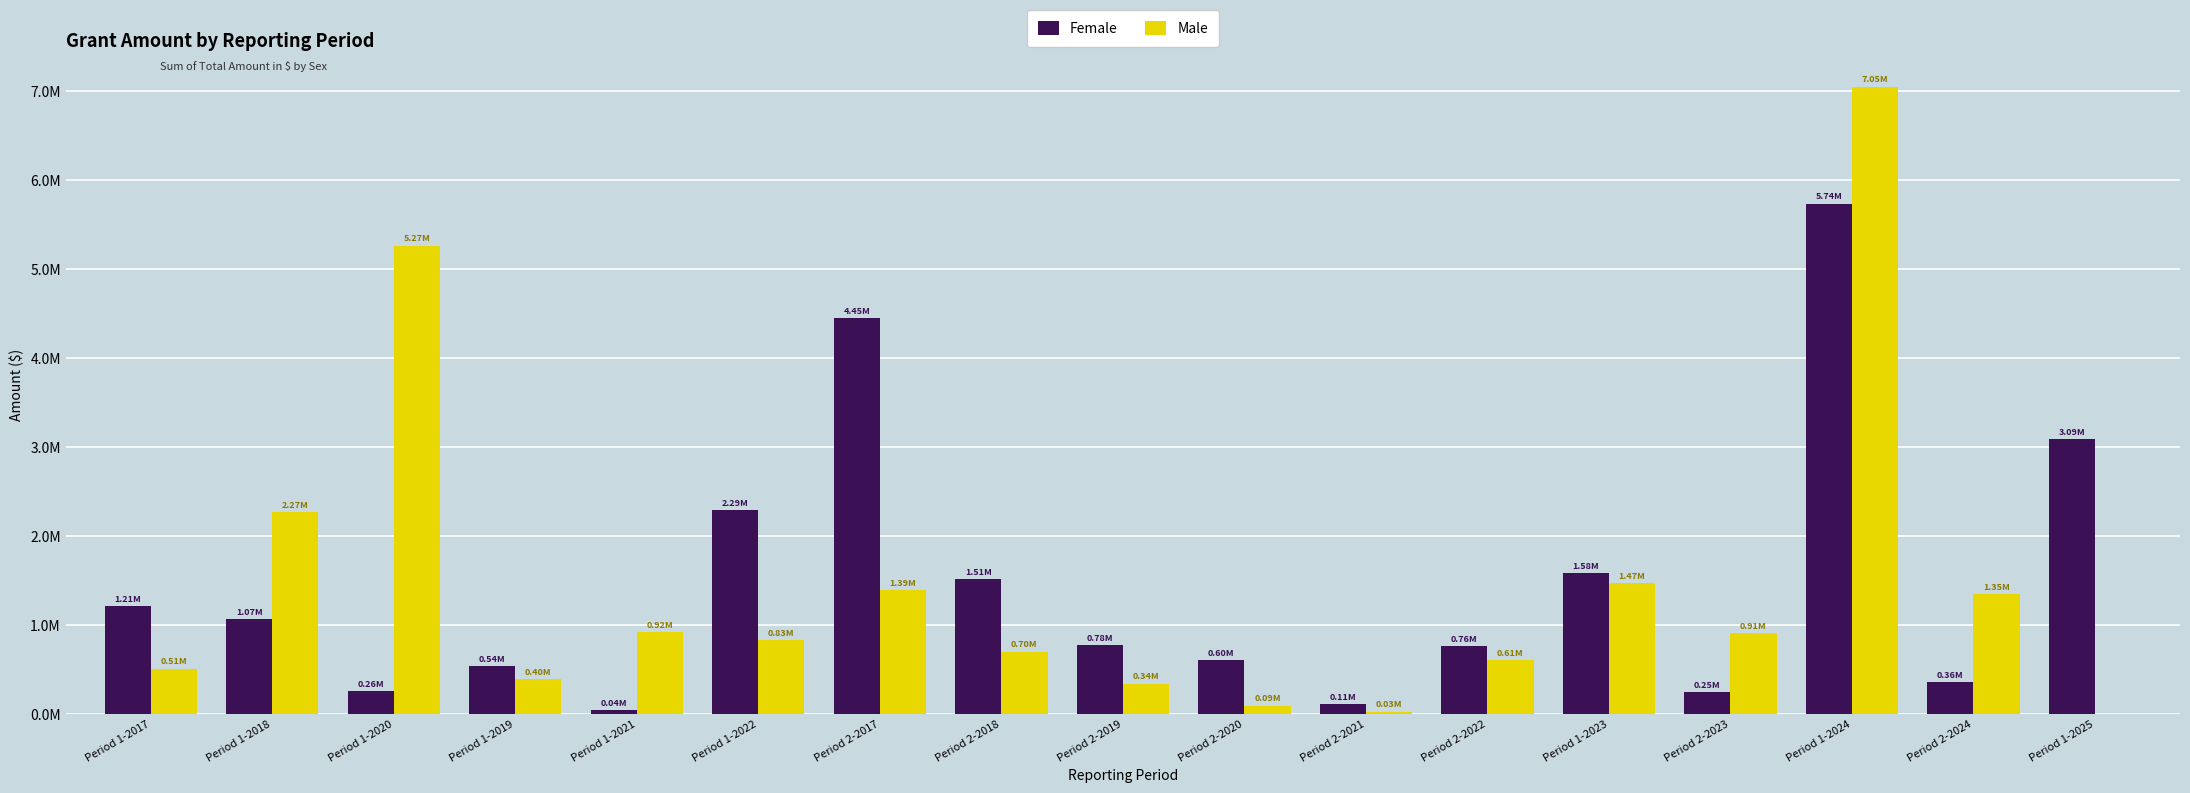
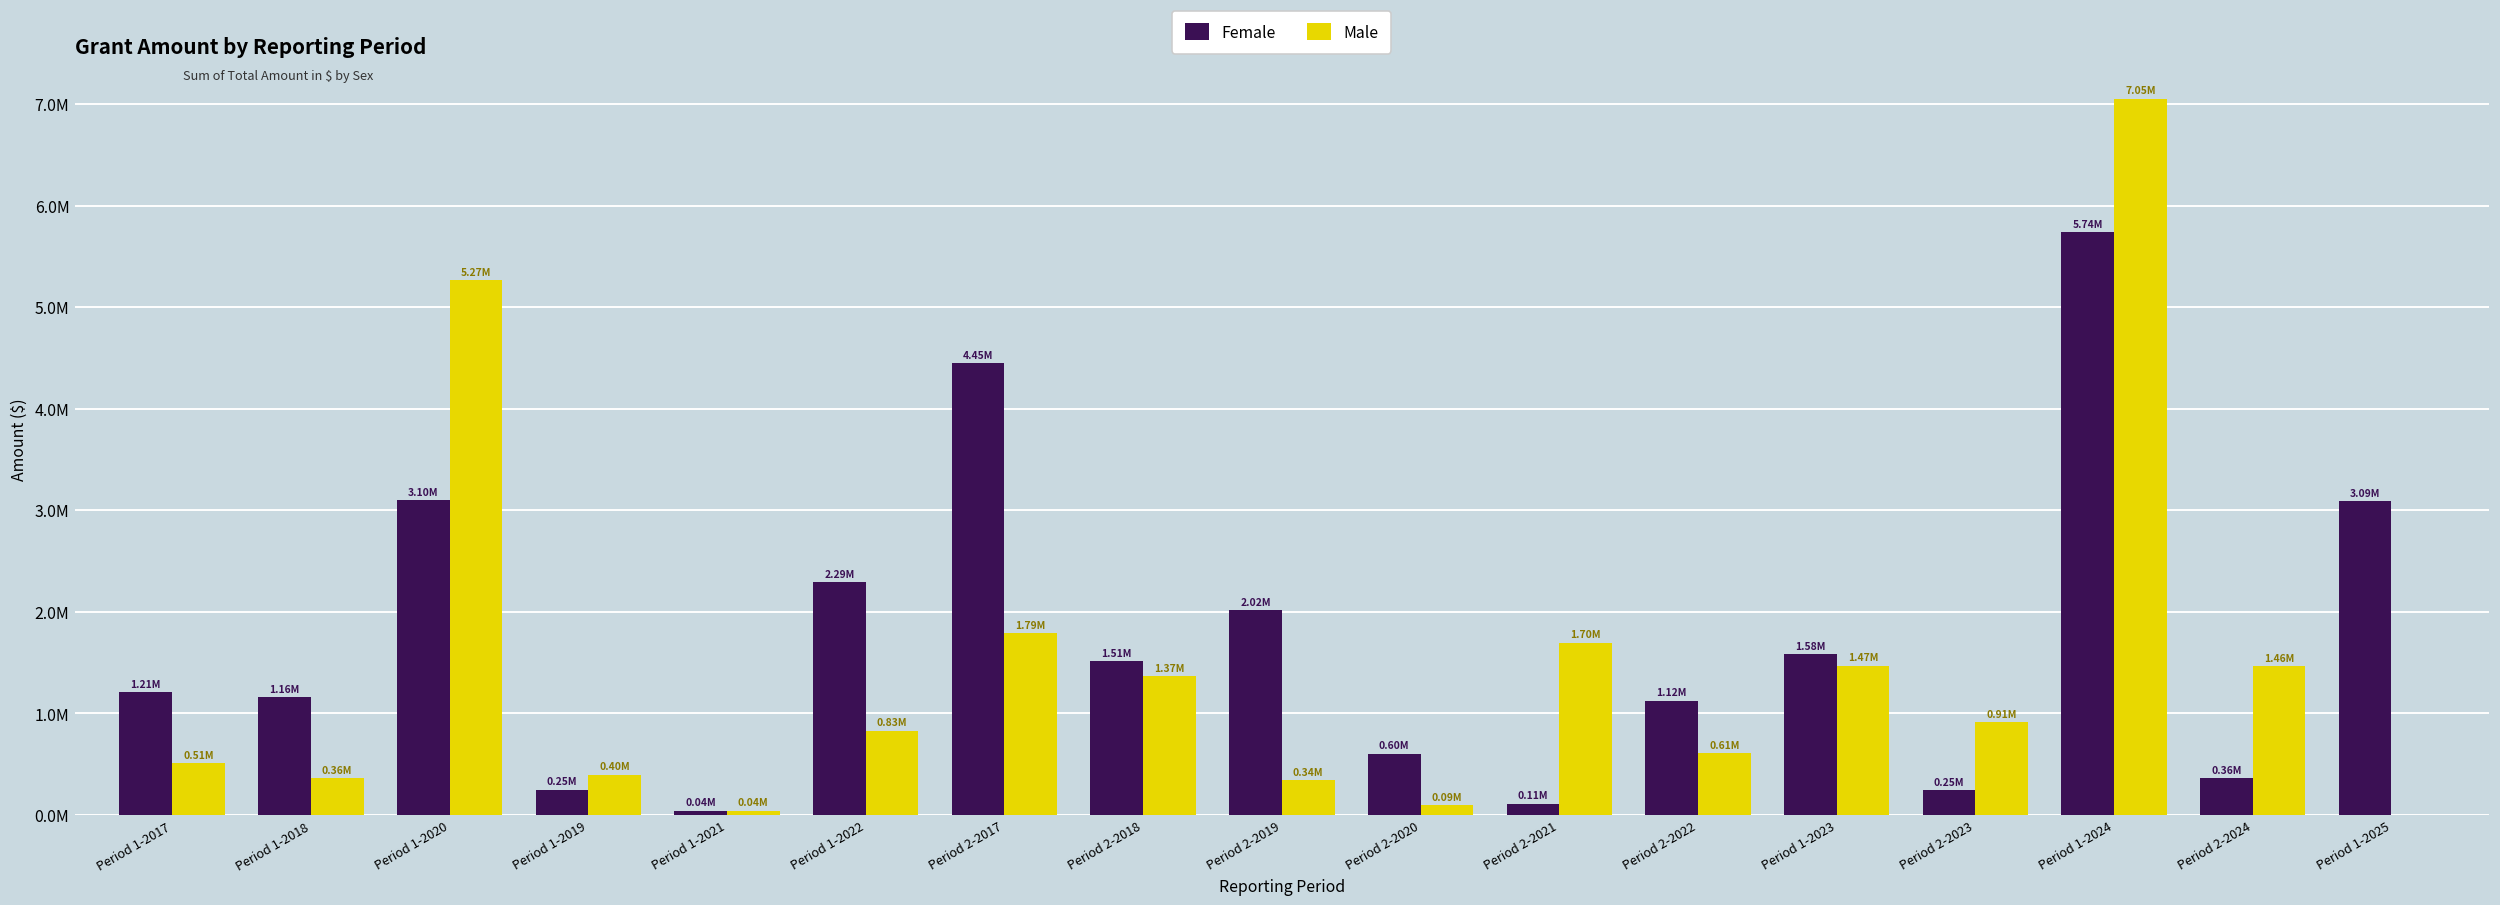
Female, Period 1-2018: 1.07M -> 1.16M
Male, Period 1-2018: 2.27M -> 0.36M
Female, Period 1-2020: 0.26M -> 3.10M
Female, Period 1-2019: 0.54M -> 0.25M
Male, Period 1-2021: 0.92M -> 0.04M
Male, Period 2-2017: 1.39M -> 1.79M
Male, Period 2-2018: 0.70M -> 1.37M
Female, Period 2-2019: 0.78M -> 2.02M
Male, Period 2-2021: 0.03M -> 1.70M
Female, Period 2-2022: 0.76M -> 1.12M
Male, Period 2-2024: 1.35M -> 1.46M
